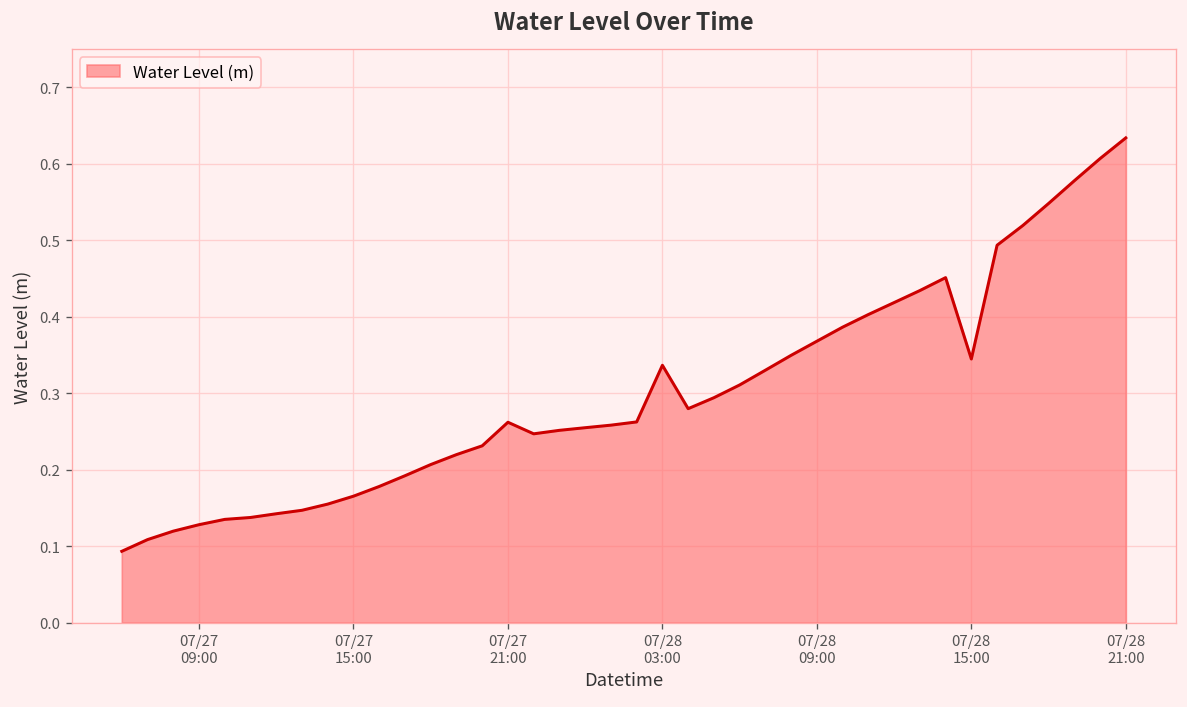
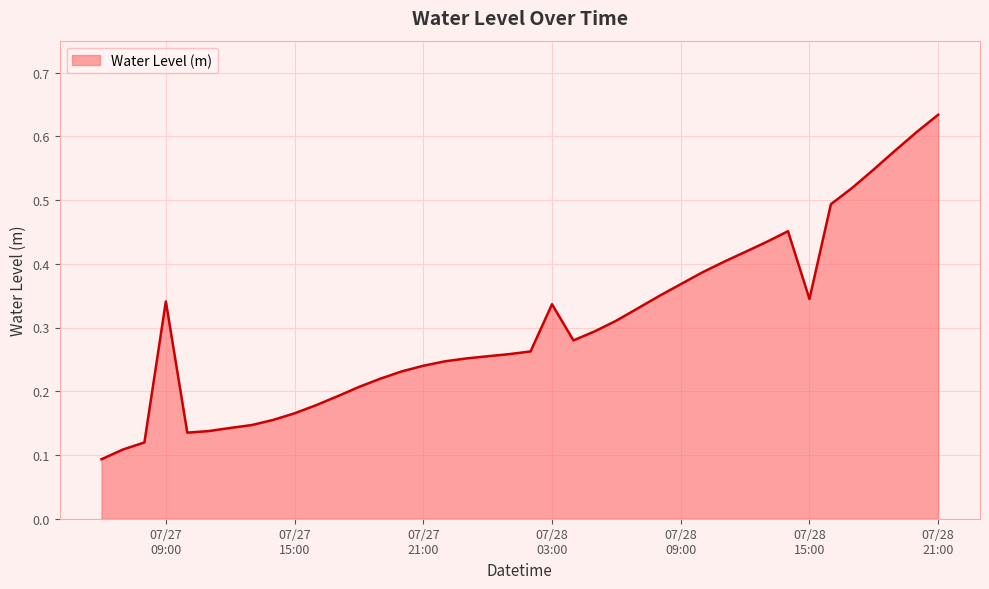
07/27 09:00: 0.13 -> 0.34
07/27 21:00: 0.26 -> 0.24
